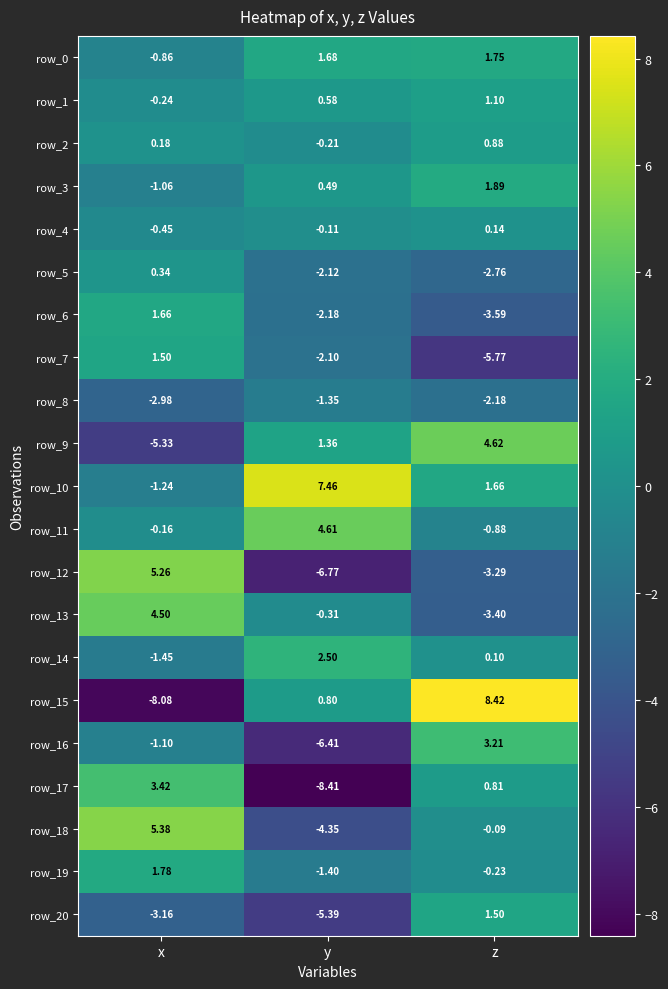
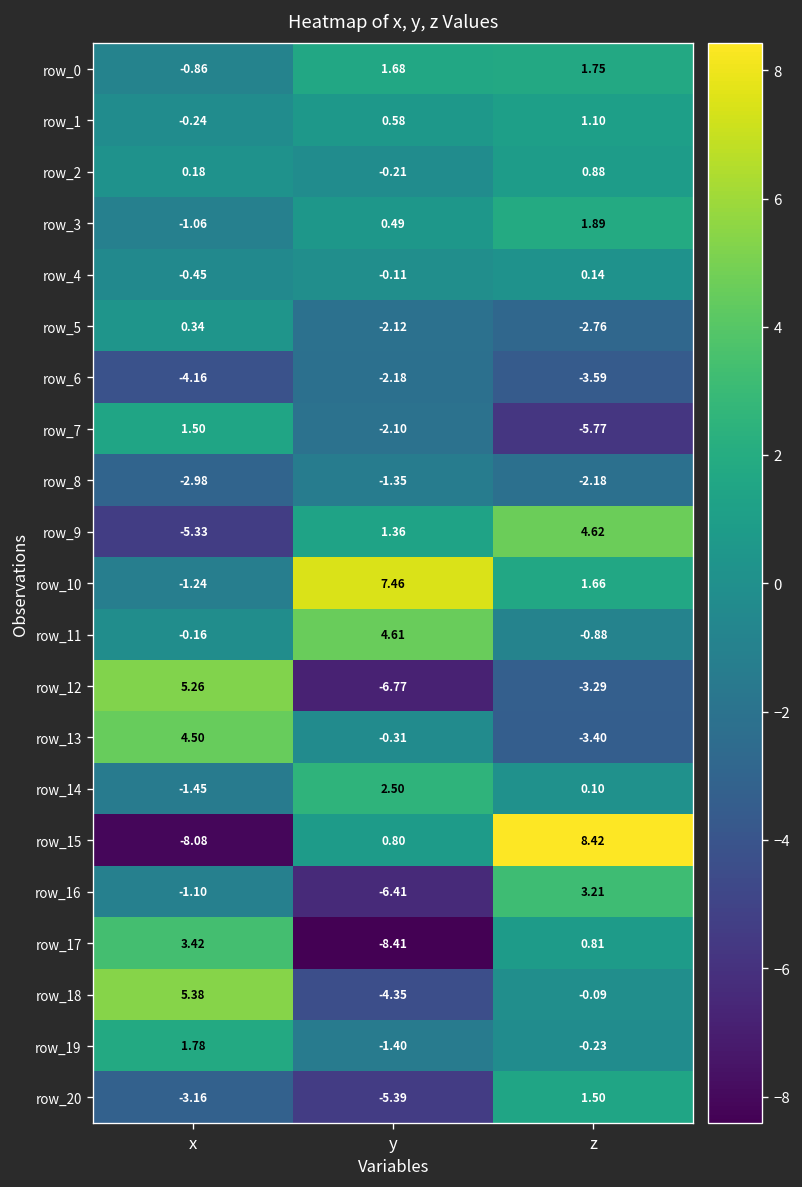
row_6, x: 1.66 -> -4.16
